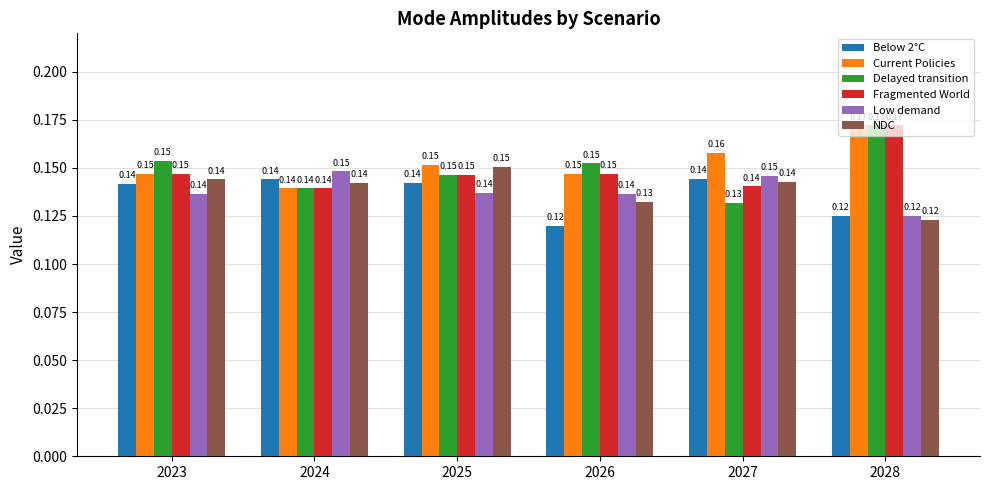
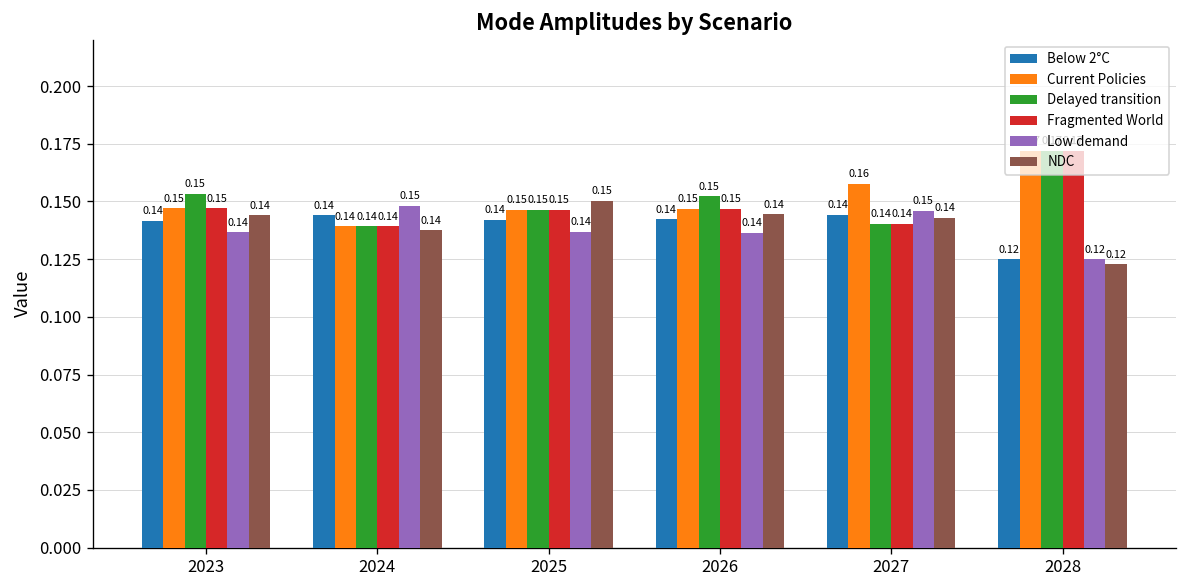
NDC, 2024: 0.142 -> 0.138
Current Policies, 2025: 0.152 -> 0.147
Below 2°C, 2026: 0.12 -> 0.14
NDC, 2026: 0.13 -> 0.14
Delayed transition, 2027: 0.13 -> 0.14
